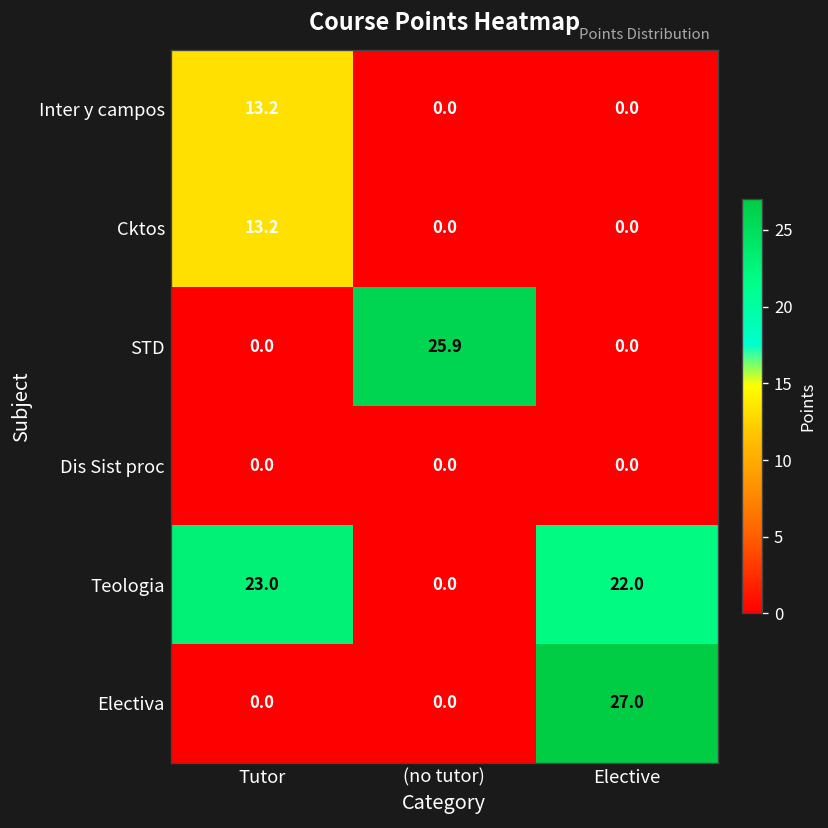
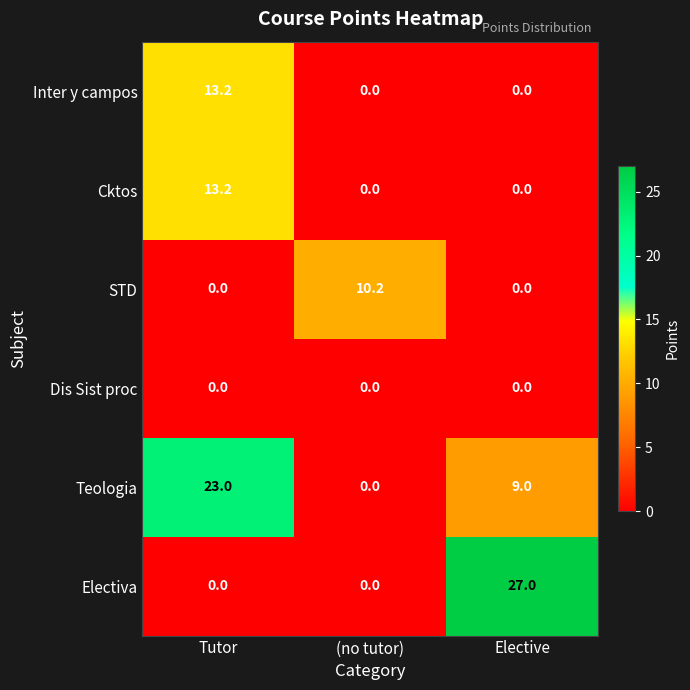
STD, (no tutor): 25.9 -> 10.2
Teologia, Elective: 22.0 -> 9.0
